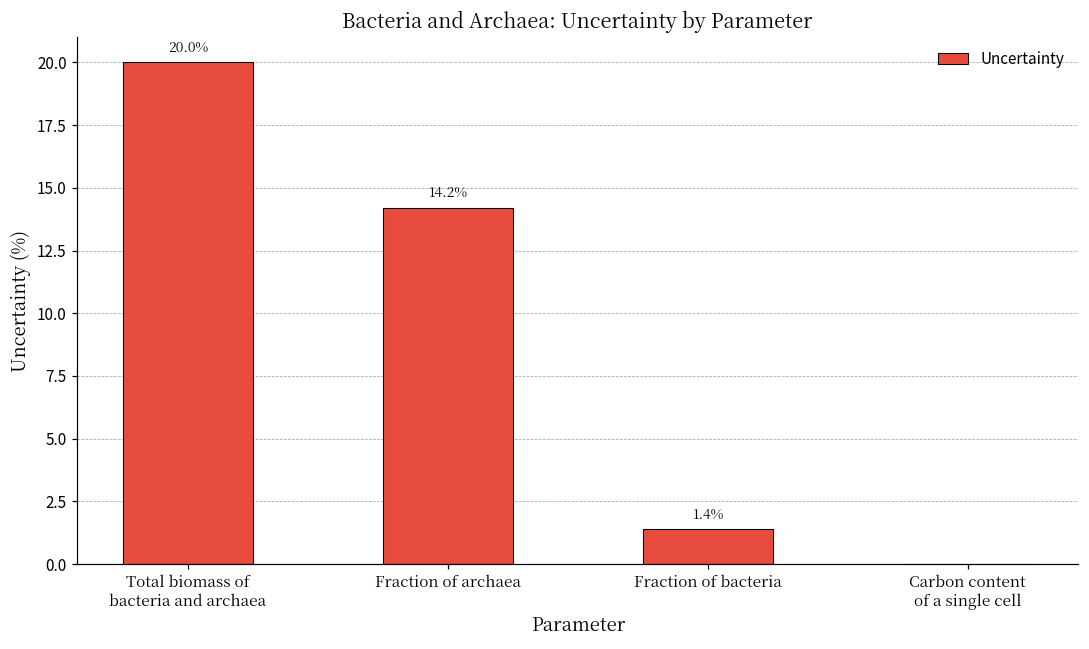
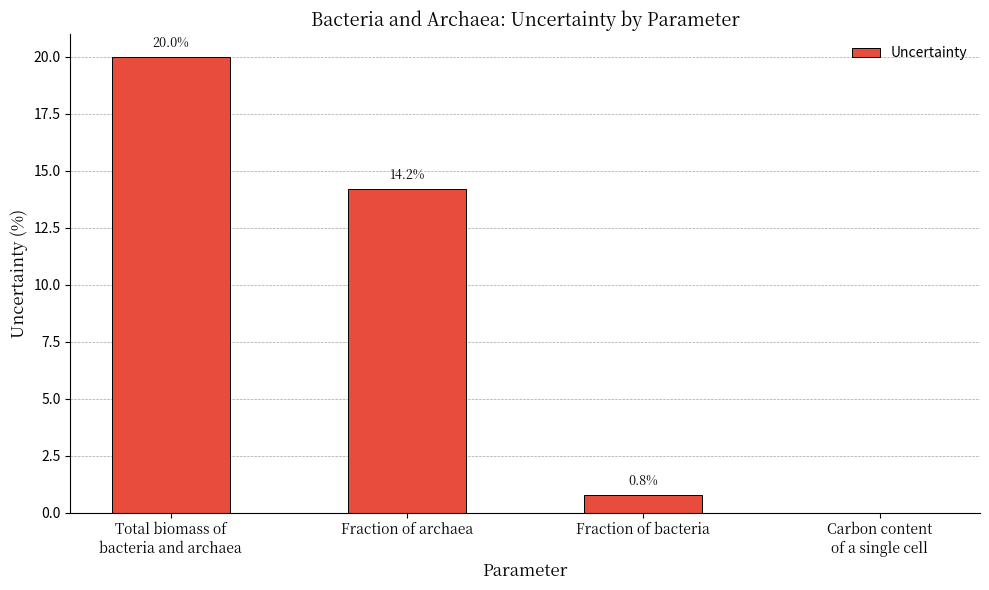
Fraction of bacteria: 1.4% -> 0.8%
